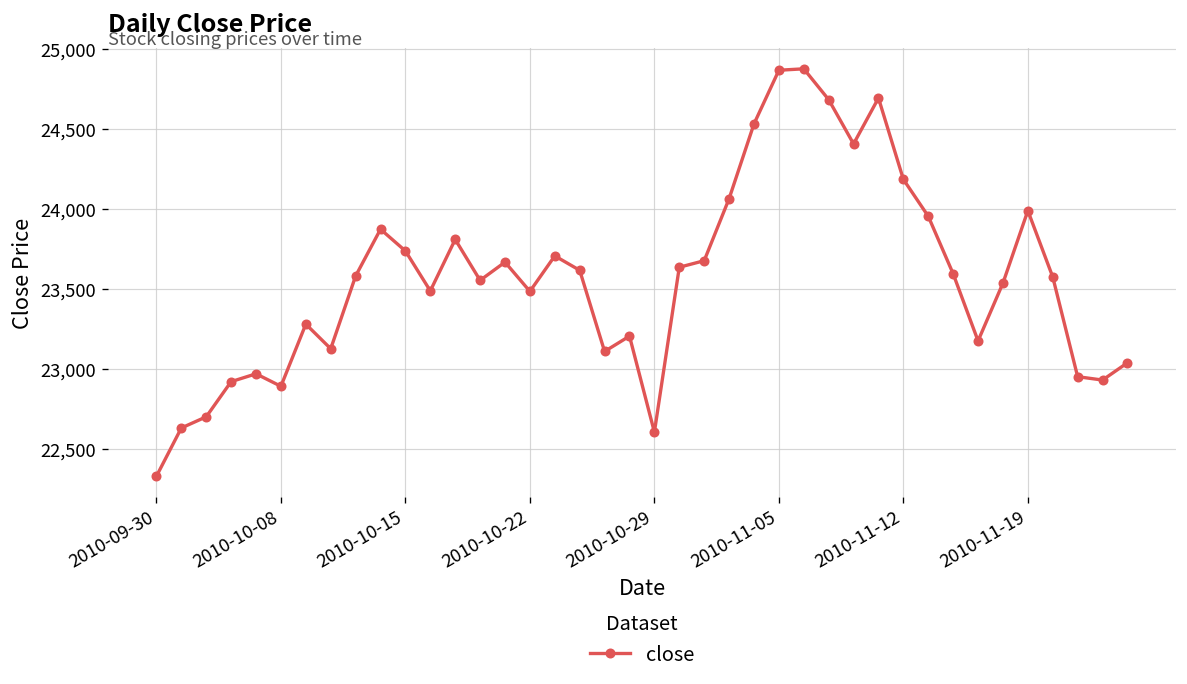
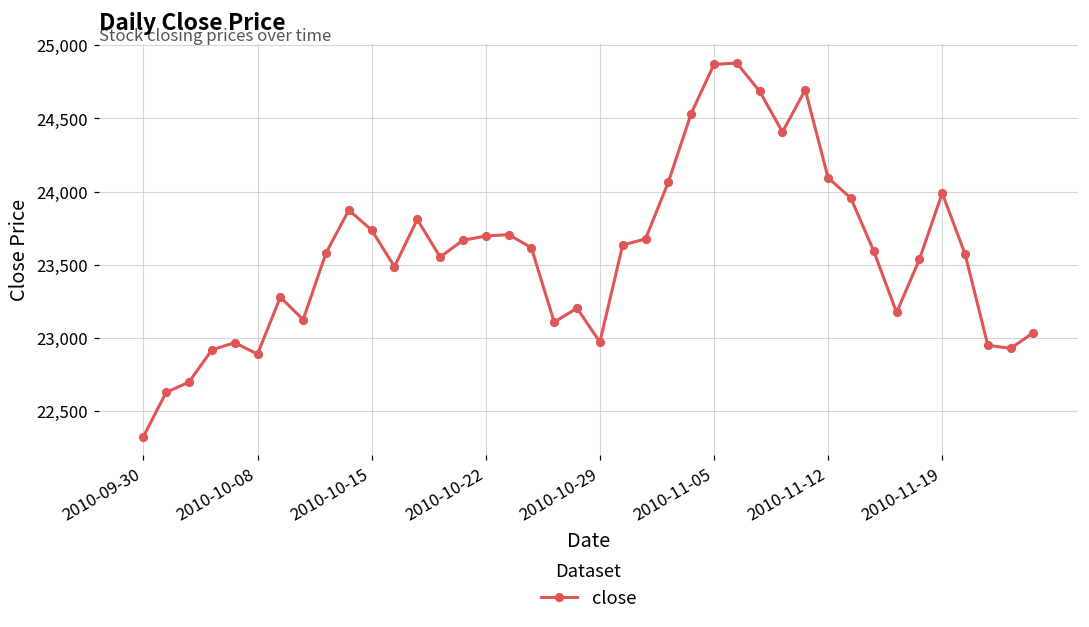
2010-10-22: 23,490 -> 23,700
2010-10-29: 22,600 -> 22,970
2010-11-12: 24,190 -> 24,100
